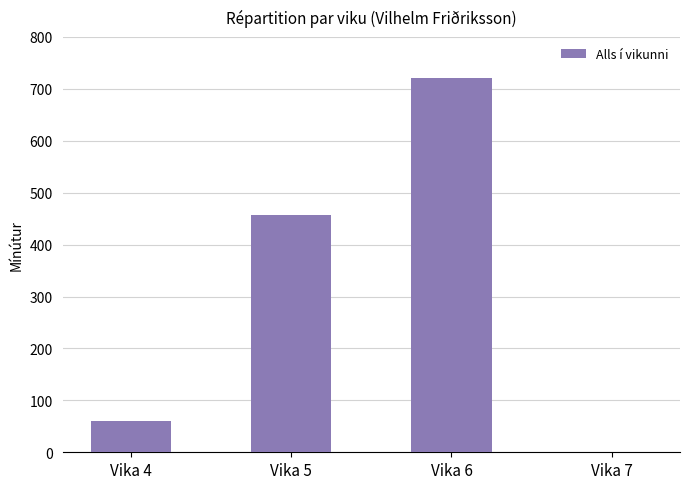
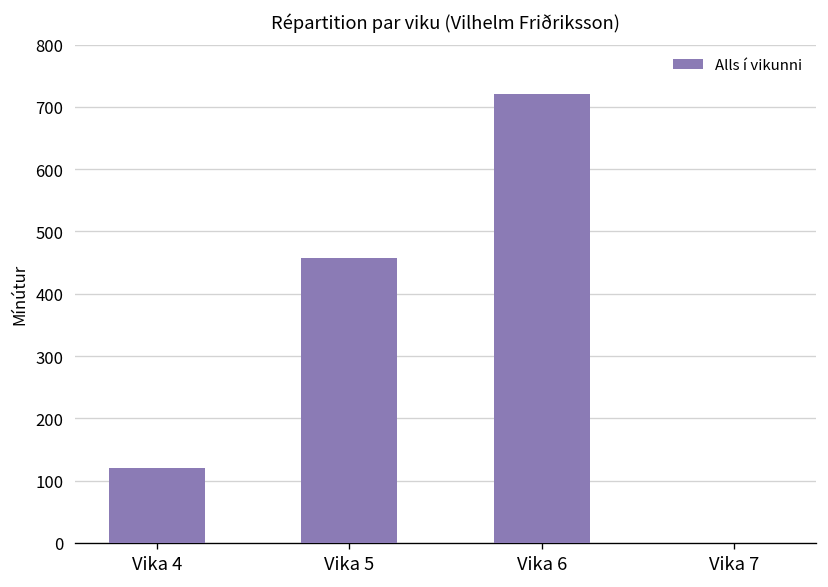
Vika 4: 60 -> 120
